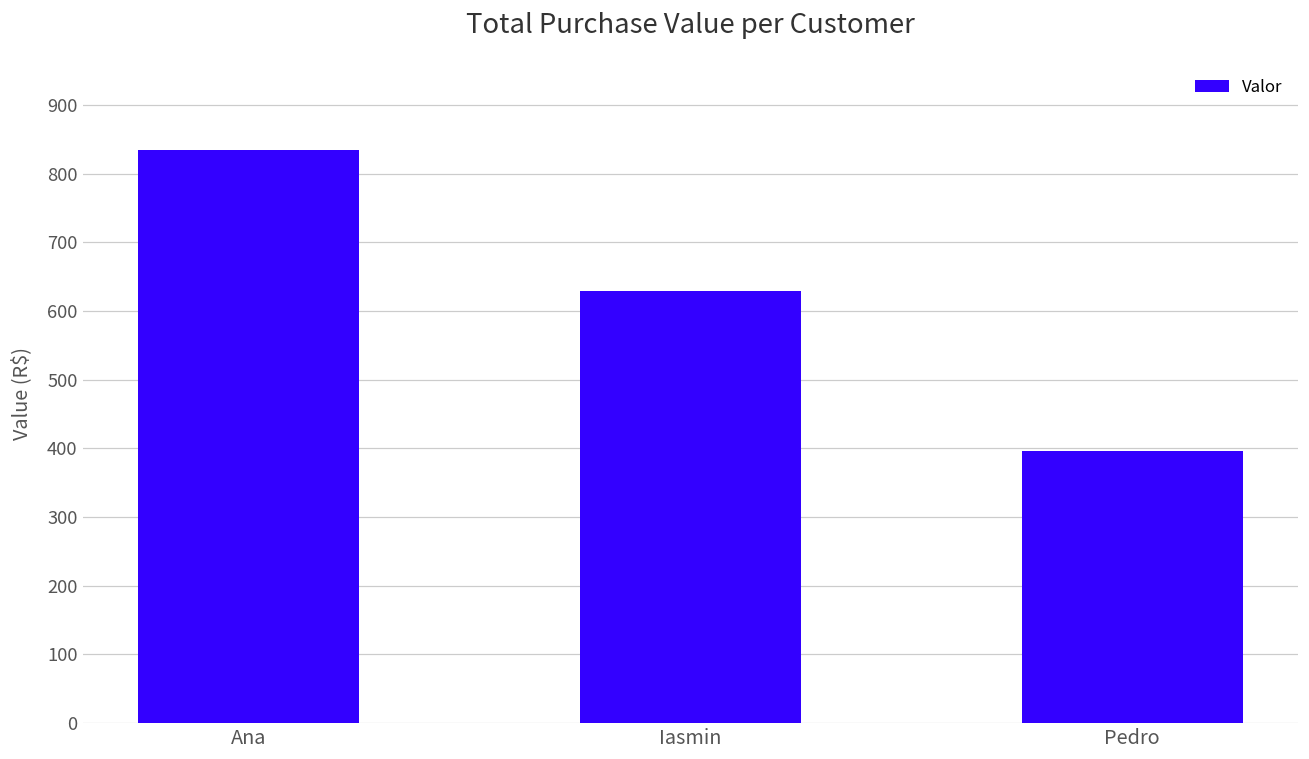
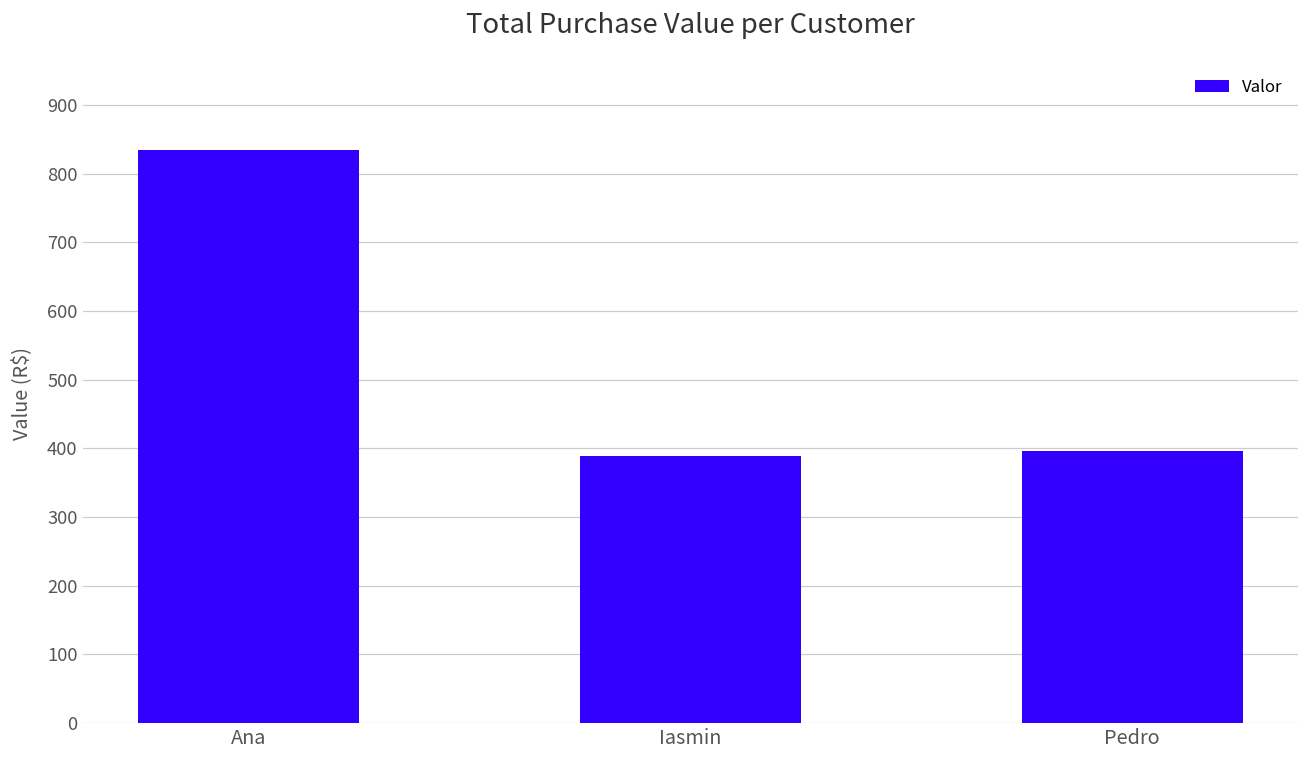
Iasmin: 630 -> 390
